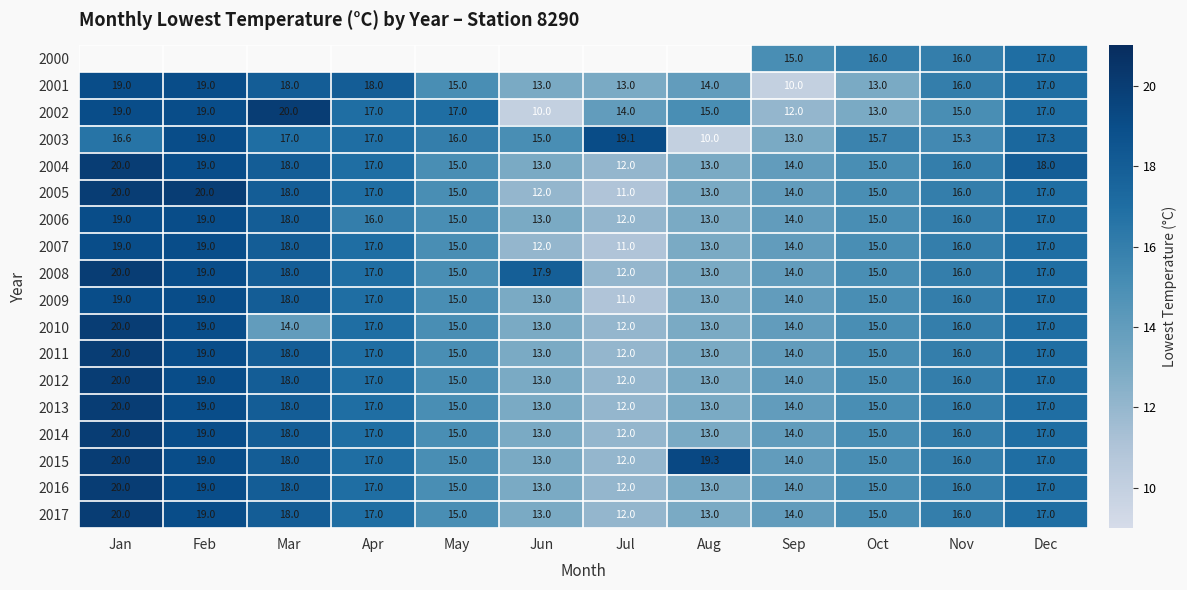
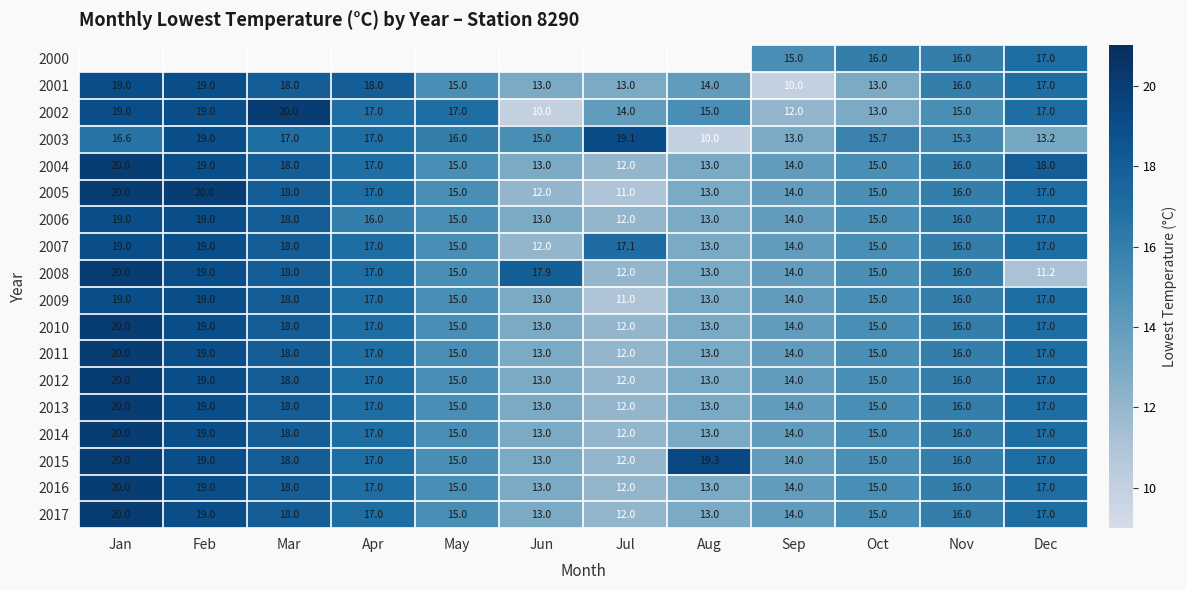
2003, Dec: 17.3 -> 13.2
2007, Jul: 11.0 -> 17.1
2008, Dec: 17.0 -> 11.2
2010, Mar: 14.0 -> 18.0
